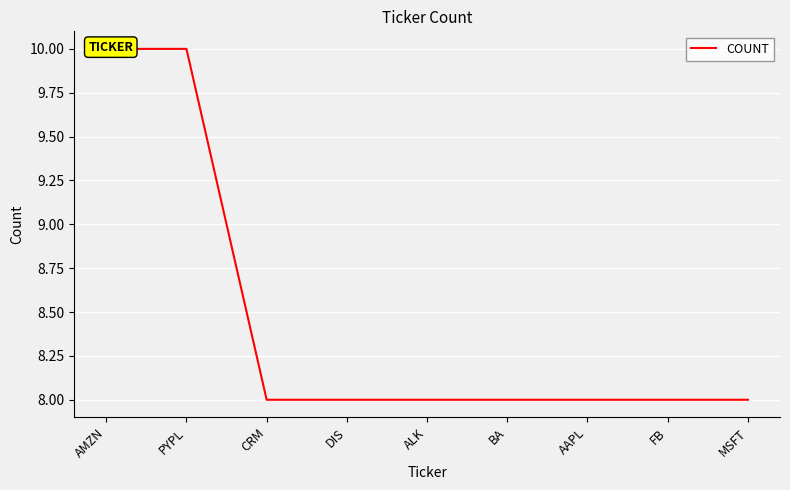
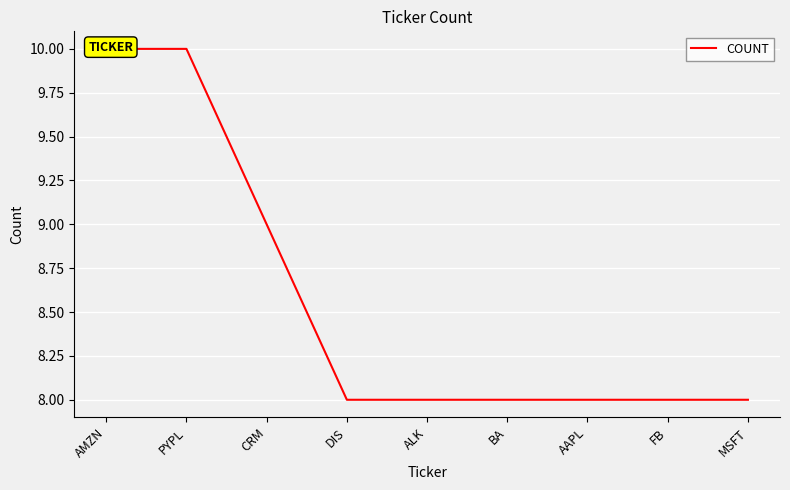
CRM: 8 -> 9
